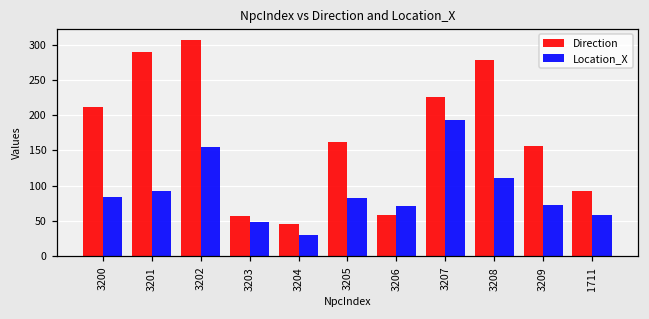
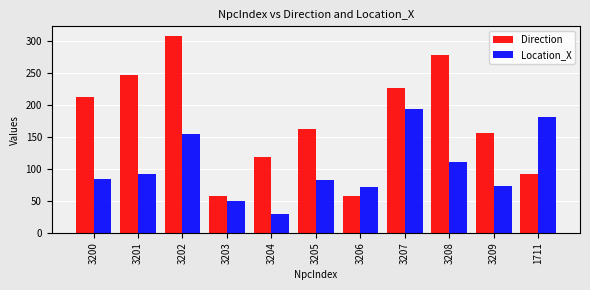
Direction, 3201: 290 -> 250
Direction, 3204: 50 -> 120
Location_X, 1711: 60 -> 180
